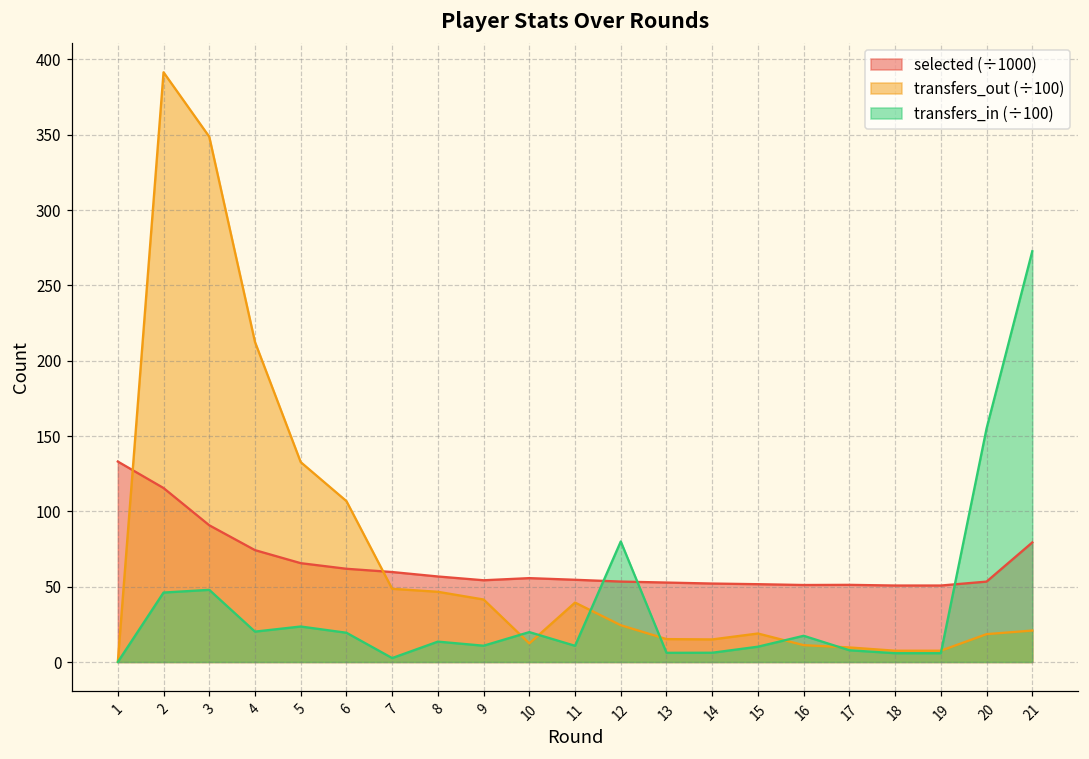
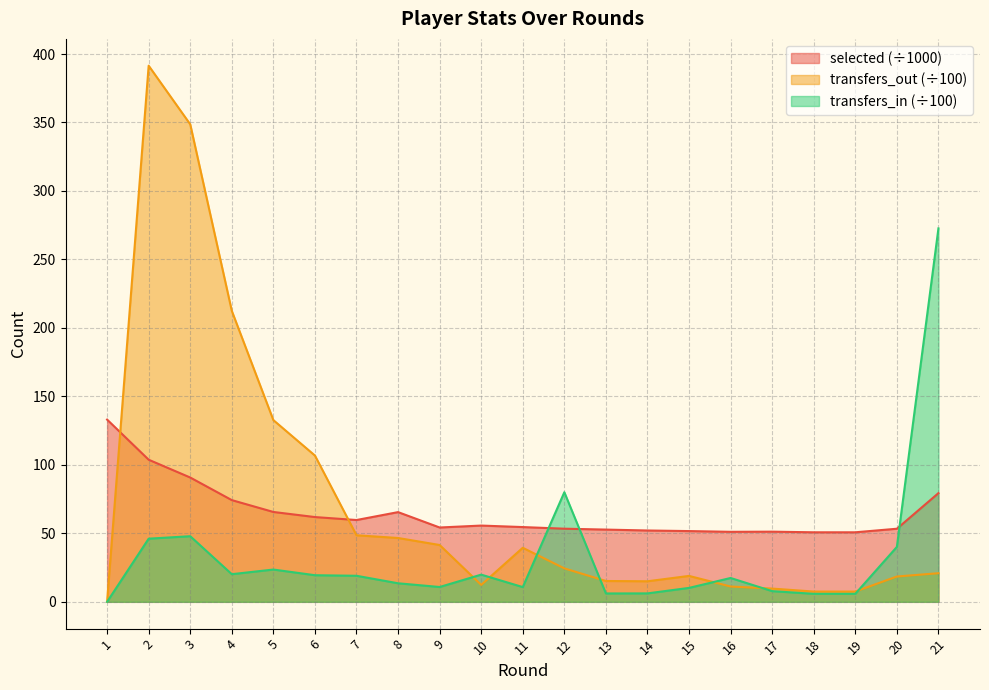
selected (÷1000), 2: 115 -> 104
transfers_in (÷100), 7: 3 -> 19
selected (÷1000), 8: 57 -> 65
transfers_in (÷100), 20: 155 -> 40
